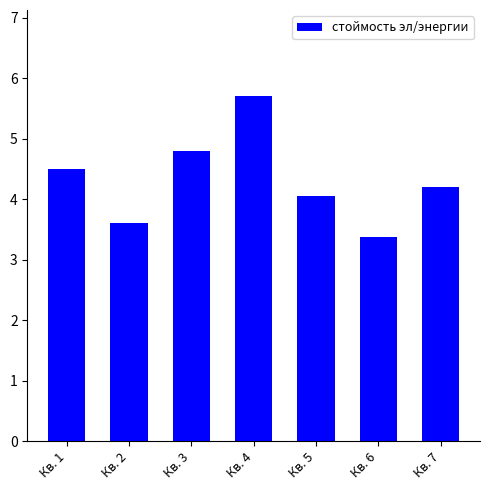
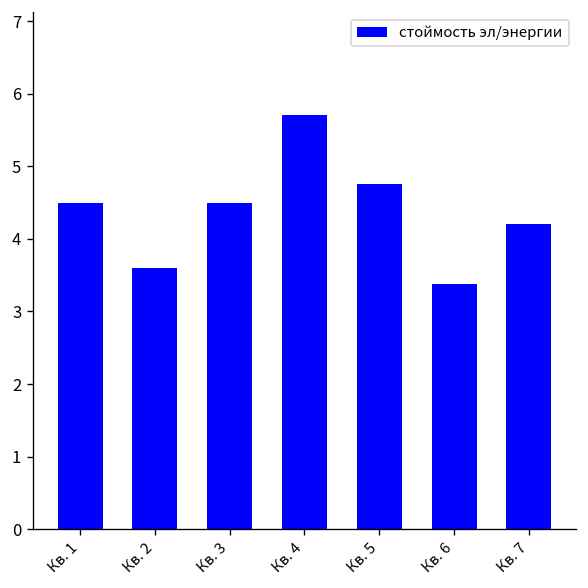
Кв. 3: 4.8 -> 4.5
Кв. 5: 4.1 -> 4.8
